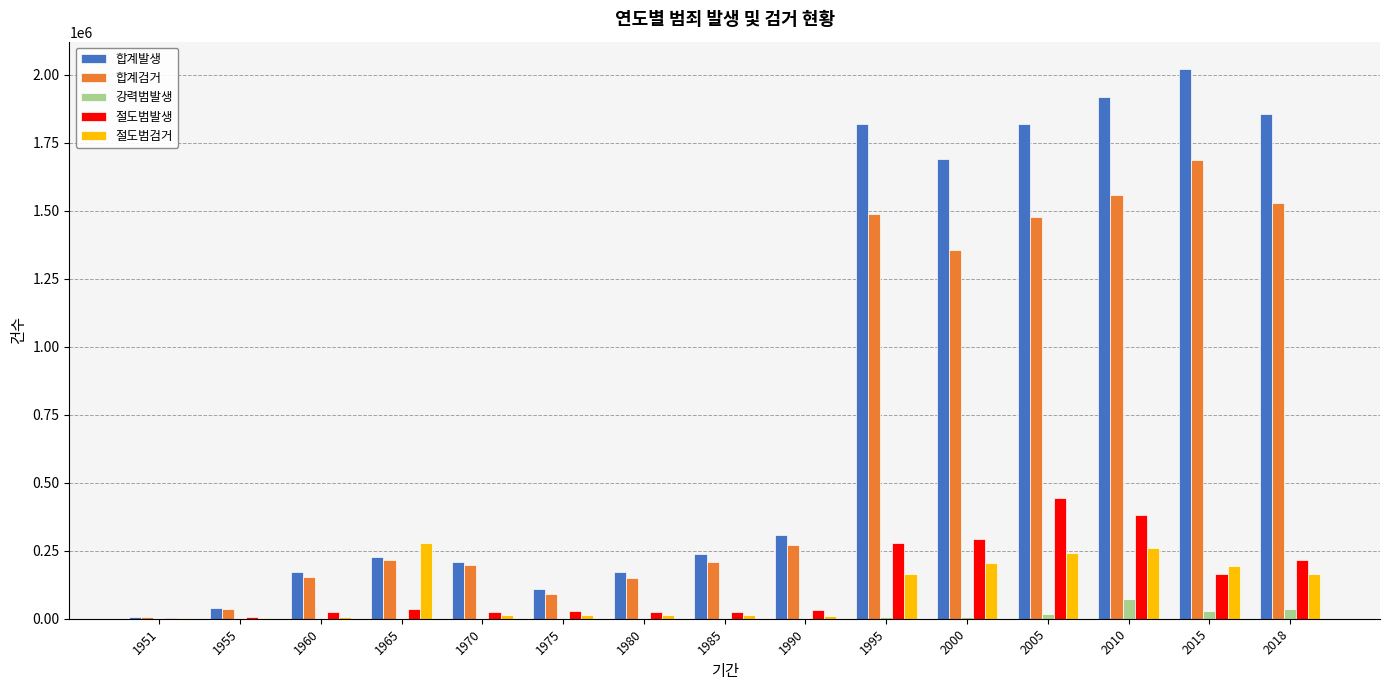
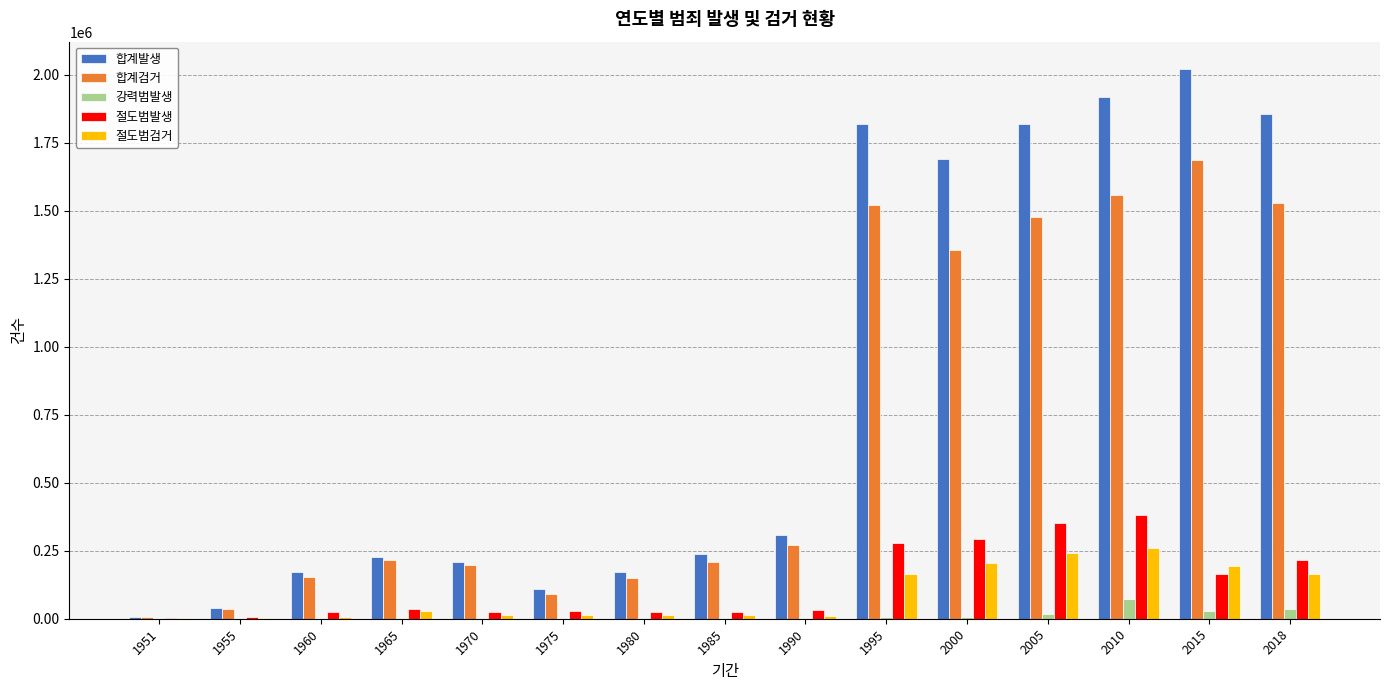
절도범검거, 1965: 280000 -> 30000
합계검거, 1995: 1490000 -> 1520000
절도범발생, 2005: 440000 -> 350000
